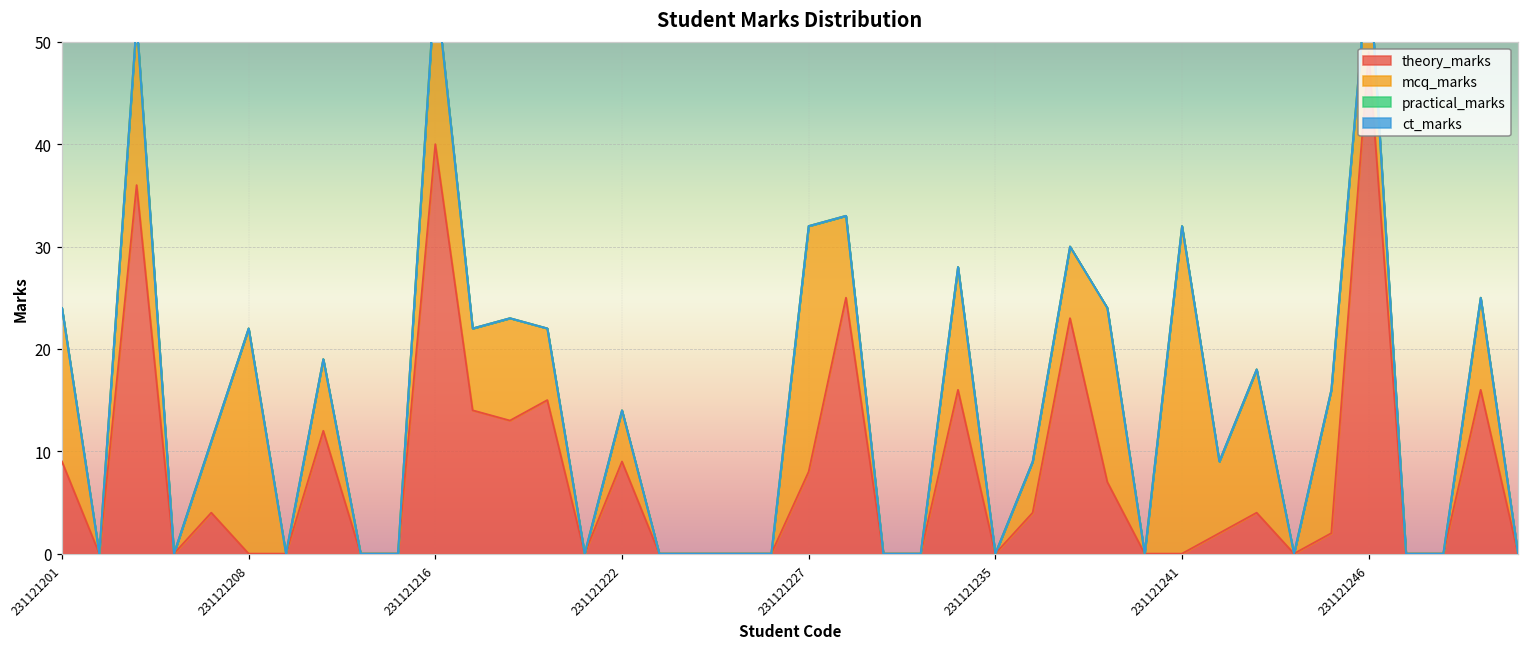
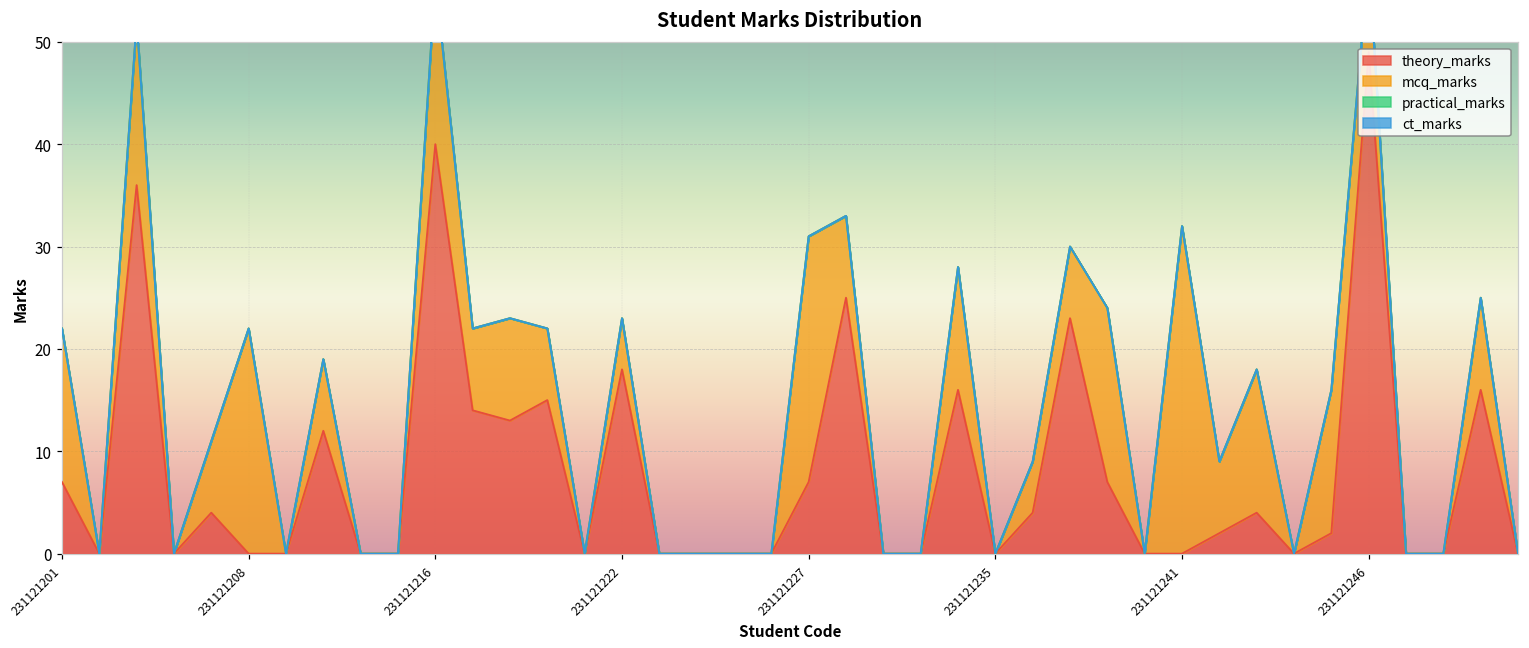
theory_marks, 231121201: 9 -> 7
theory_marks, 231121222: 9 -> 18
theory_marks, 231121227: 8 -> 7
